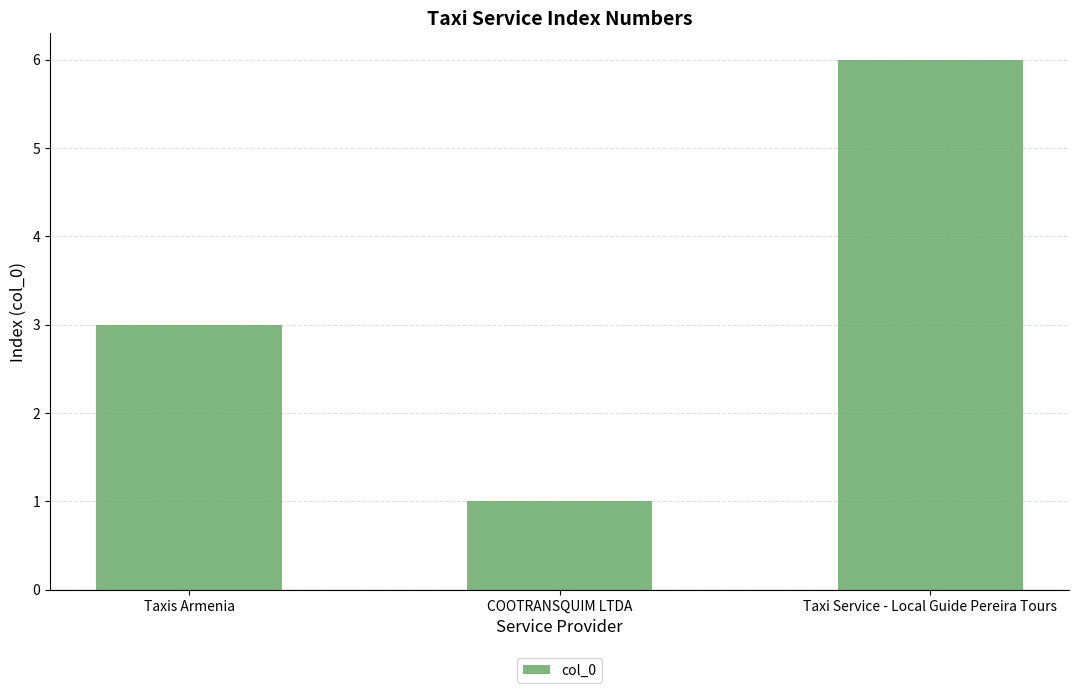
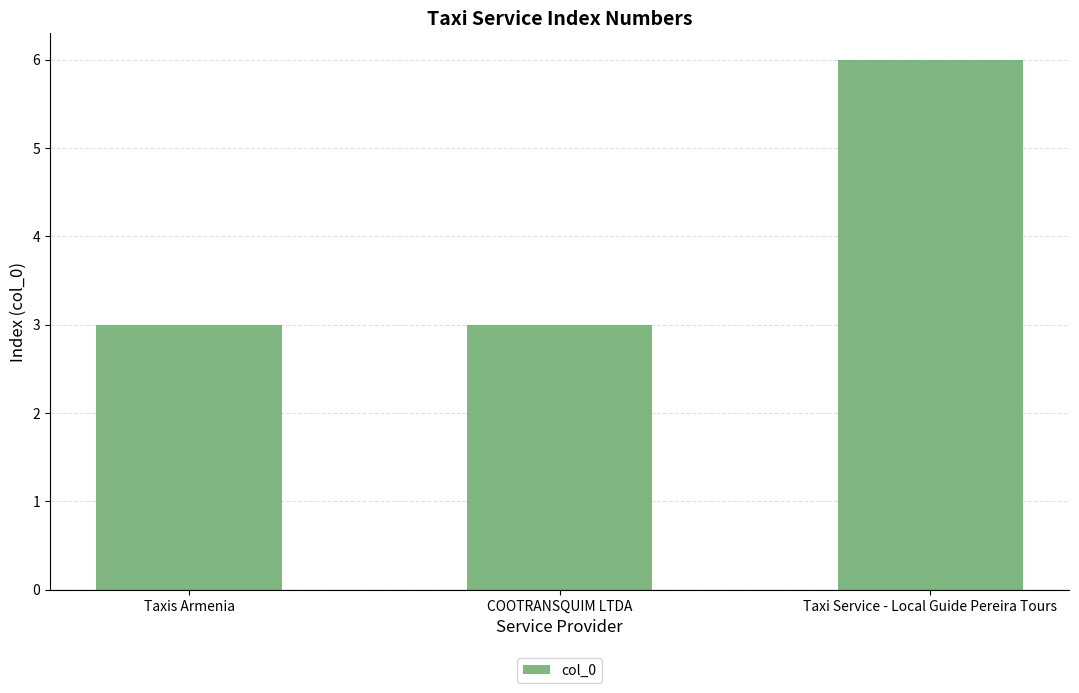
COOTRANSQUIM LTDA: 1 -> 3
